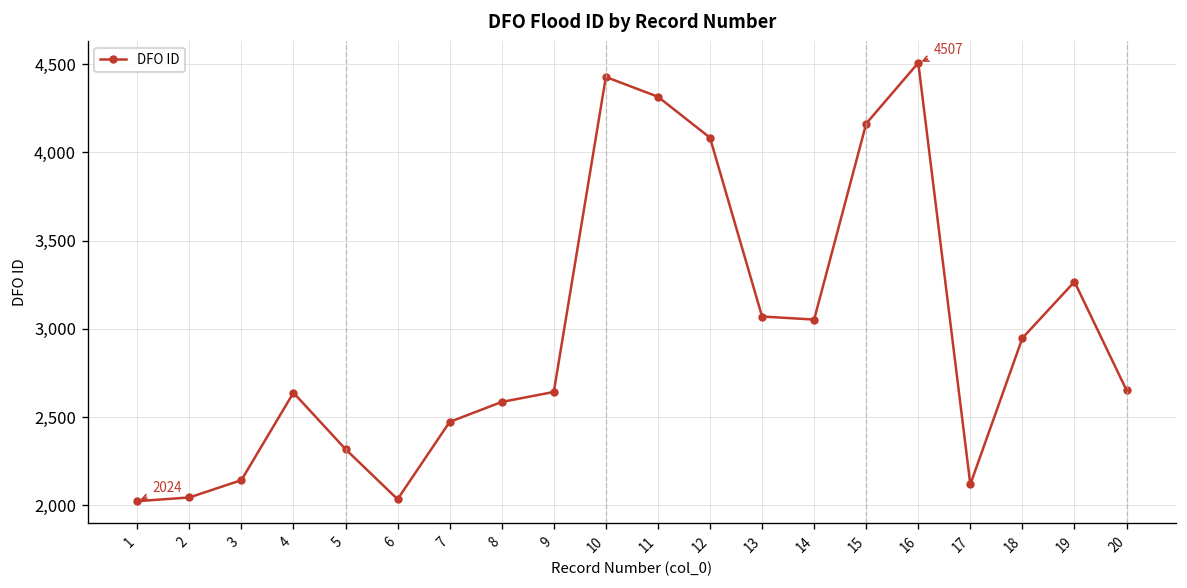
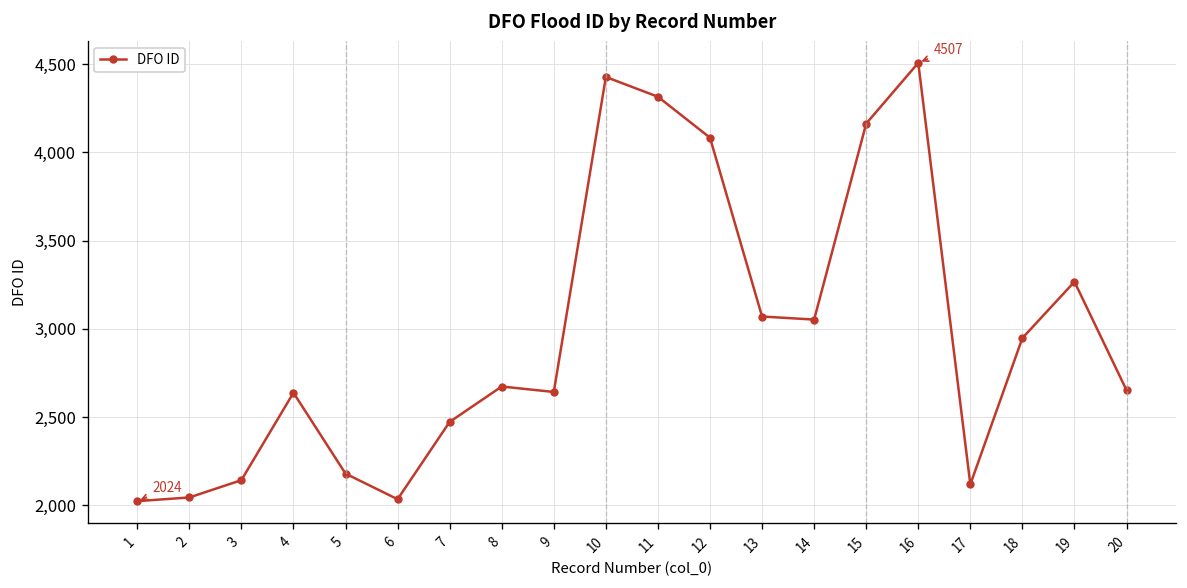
5: 2,320 -> 2,180
8: 2,590 -> 2,670
